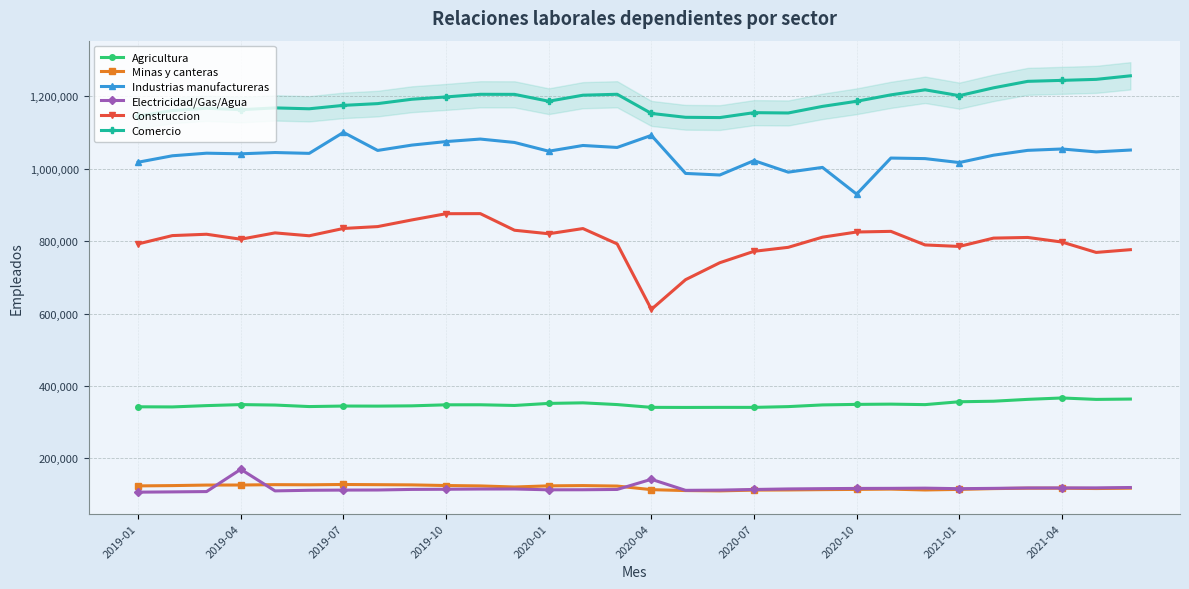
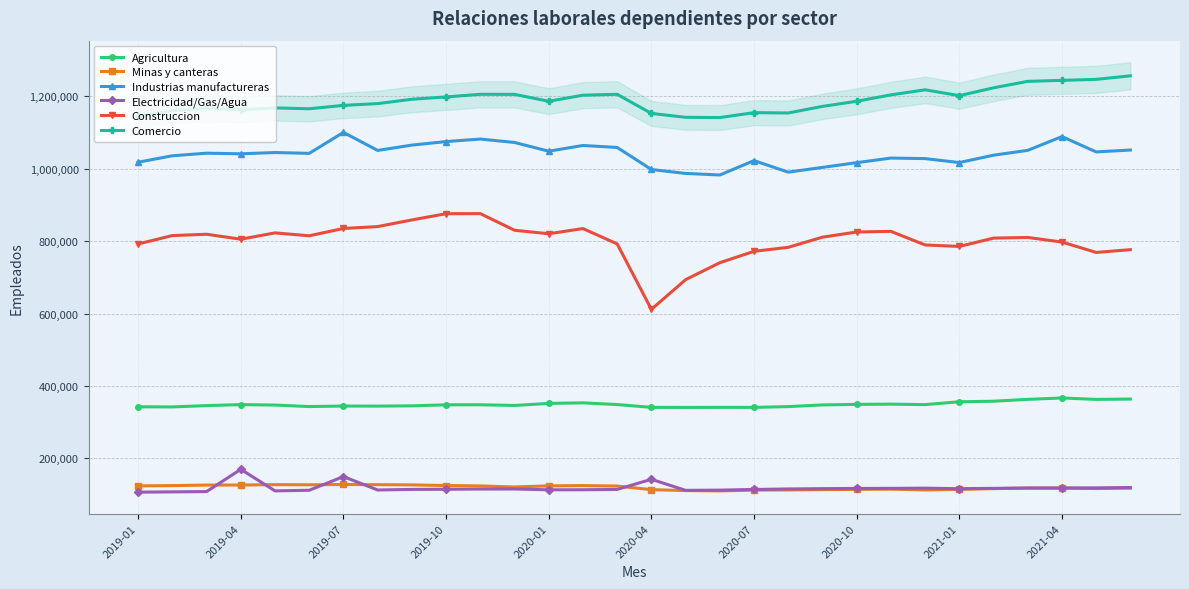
Electricidad/Gas/Agua, 2019-07: 110,000 -> 150,000
Industrias manufactureras, 2020-04: 1,090,000 -> 1,000,000
Industrias manufactureras, 2020-10: 930,000 -> 1,020,000
Industrias manufactureras, 2021-04: 1,050,000 -> 1,090,000
